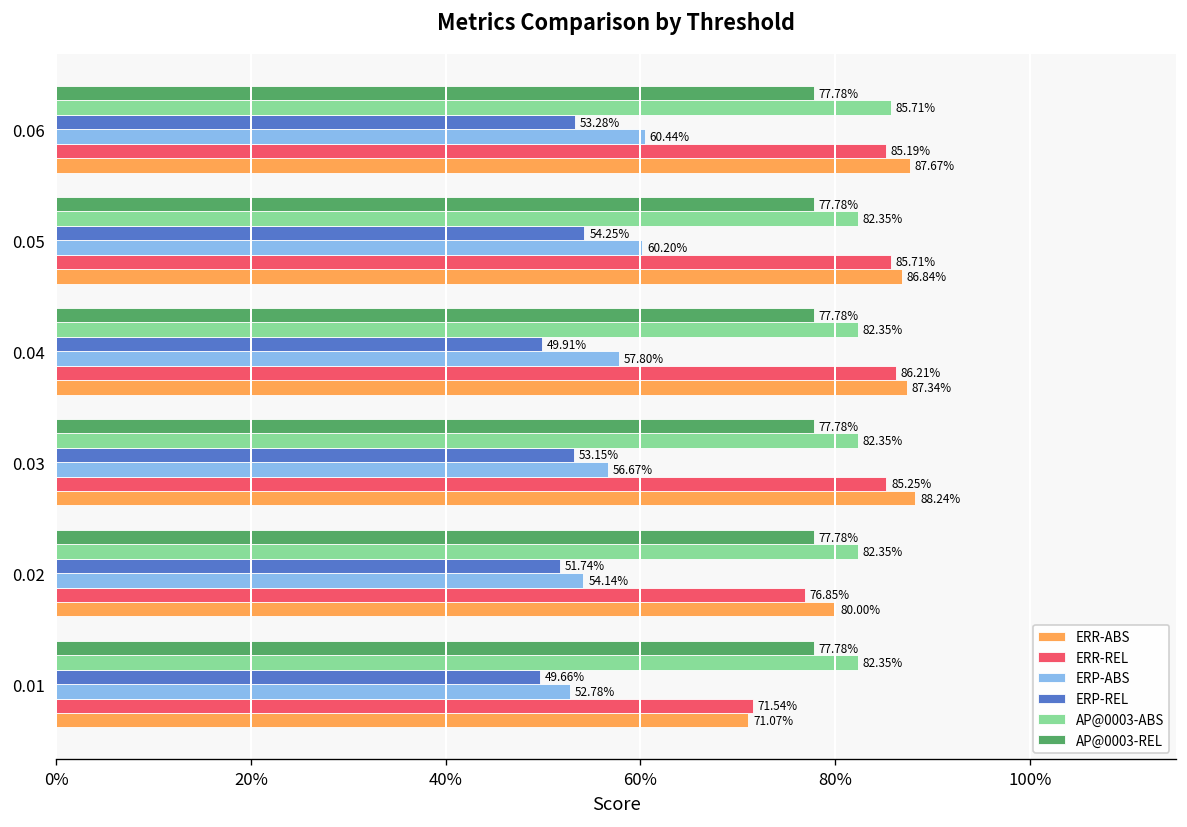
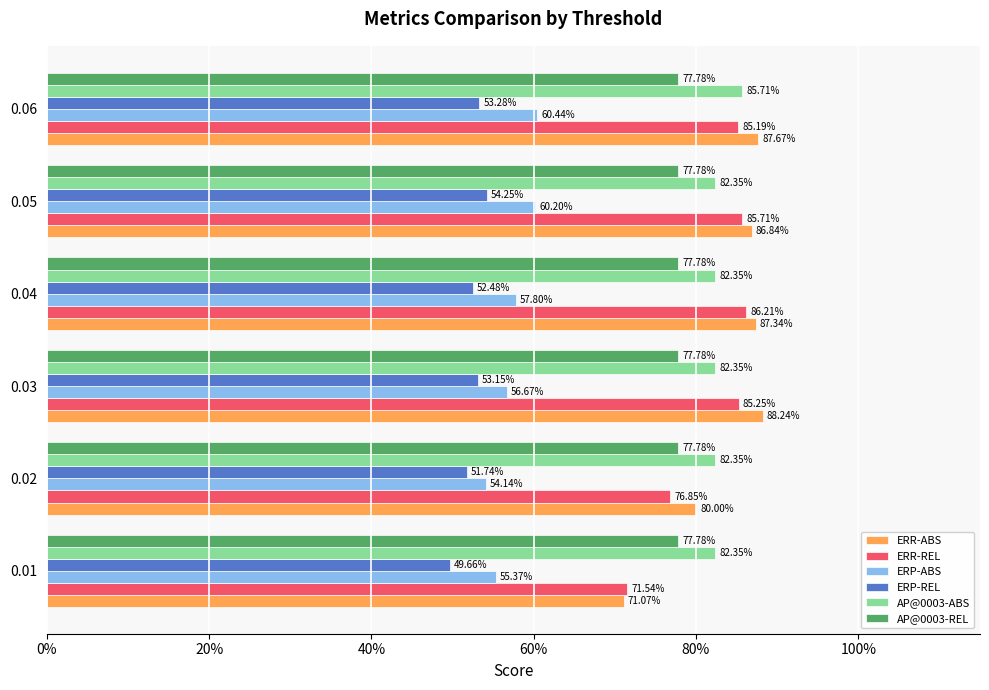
ERP-REL, 0.04: 49.91% -> 52.48%
ERP-ABS, 0.01: 52.78% -> 55.37%
